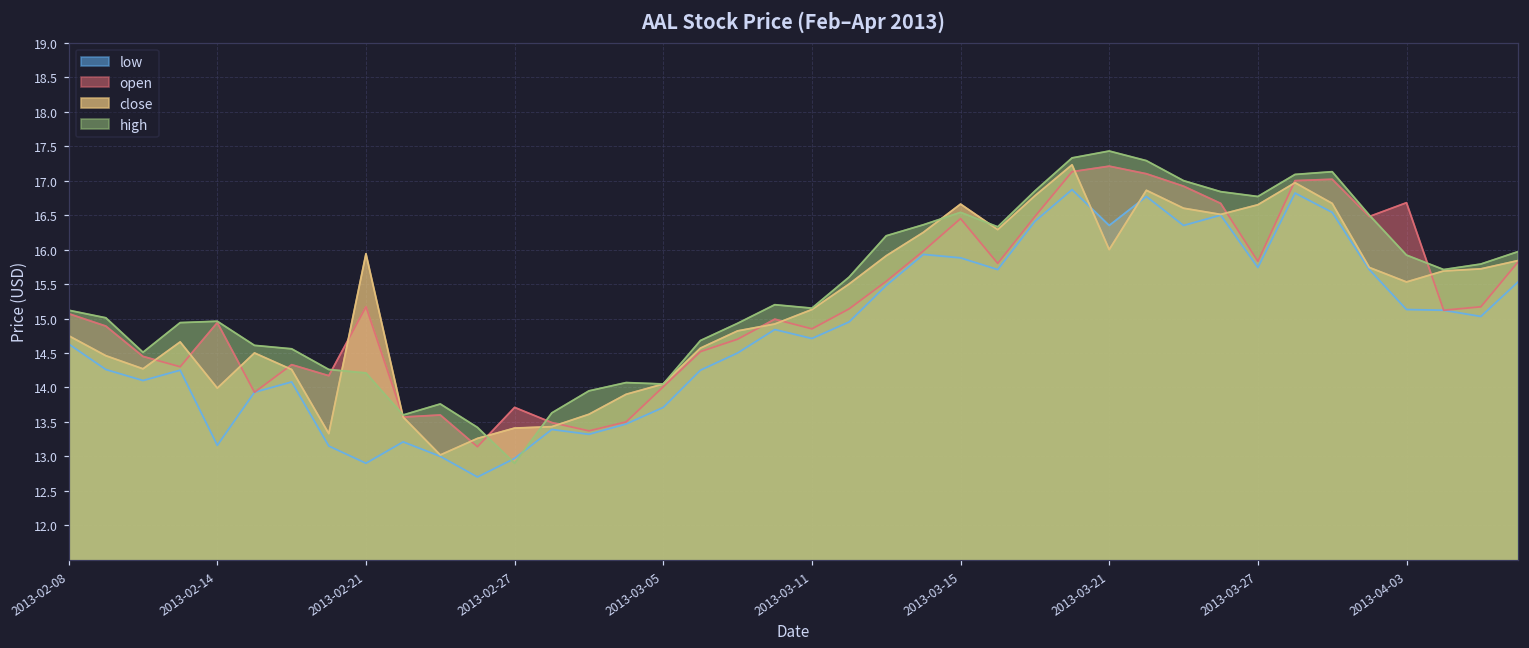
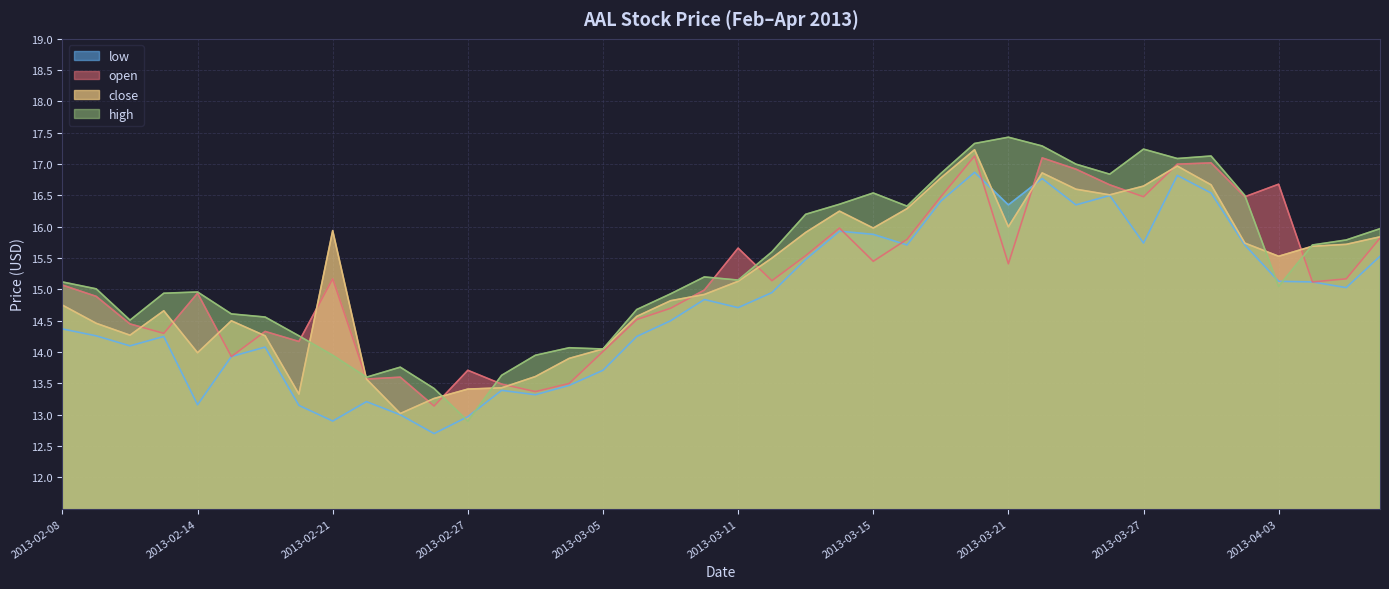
low, 2013-02-08: 14.6 -> 14.4
high, 2013-02-21: 14.2 -> 14.0
open, 2013-03-11: 14.9 -> 15.7
open, 2013-03-15: 16.5 -> 15.5
close, 2013-03-15: 16.7 -> 16.0
open, 2013-03-21: 17.2 -> 15.4
open, 2013-03-27: 15.8 -> 16.5
high, 2013-03-27: 16.8 -> 17.2
high, 2013-04-03: 15.9 -> 15.1
